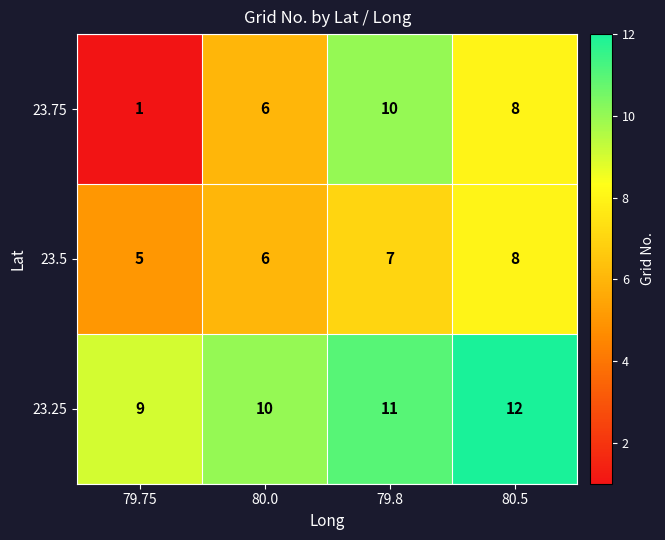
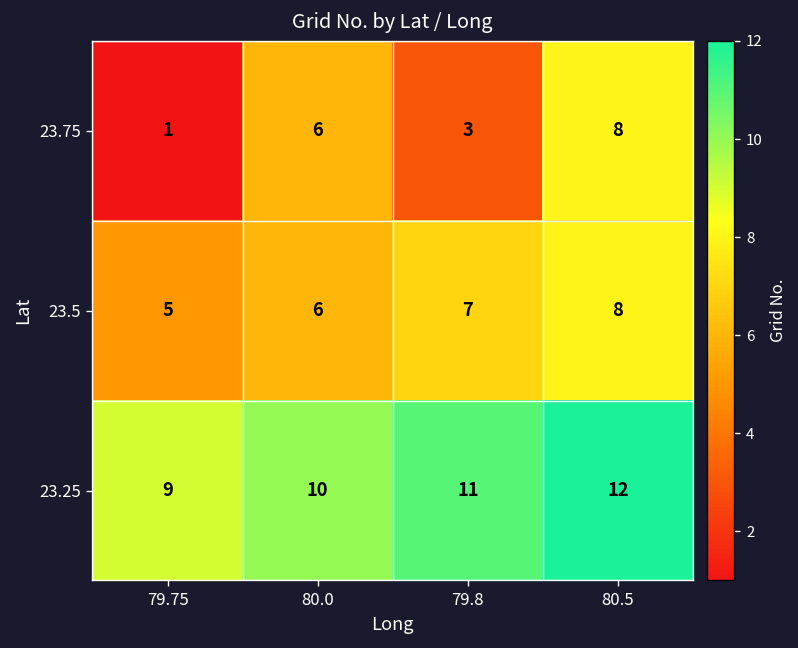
23.75, 79.8: 10 -> 3
